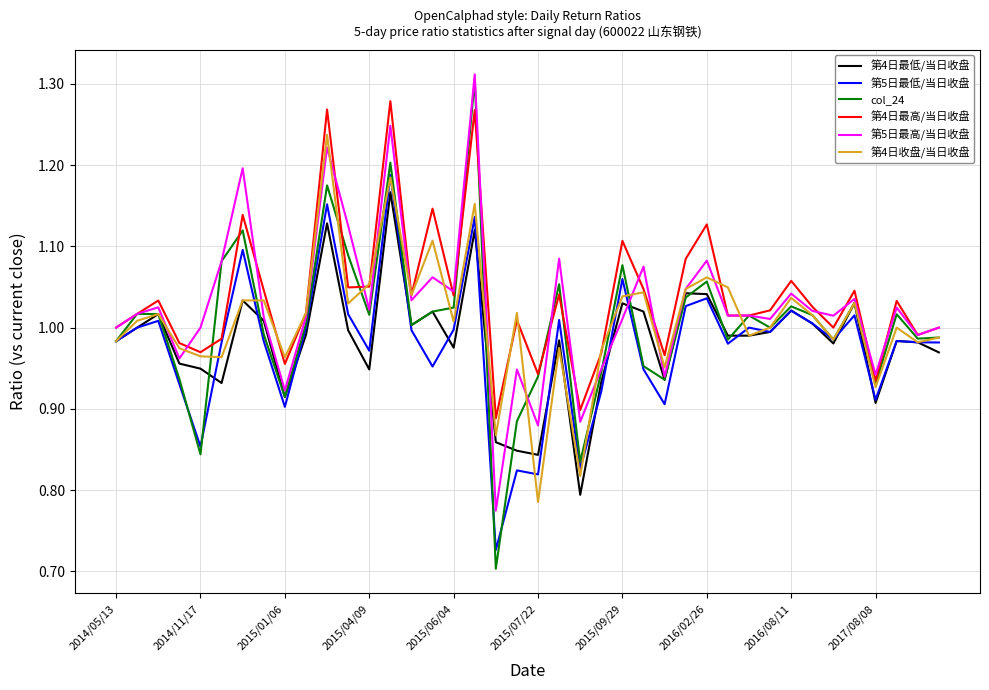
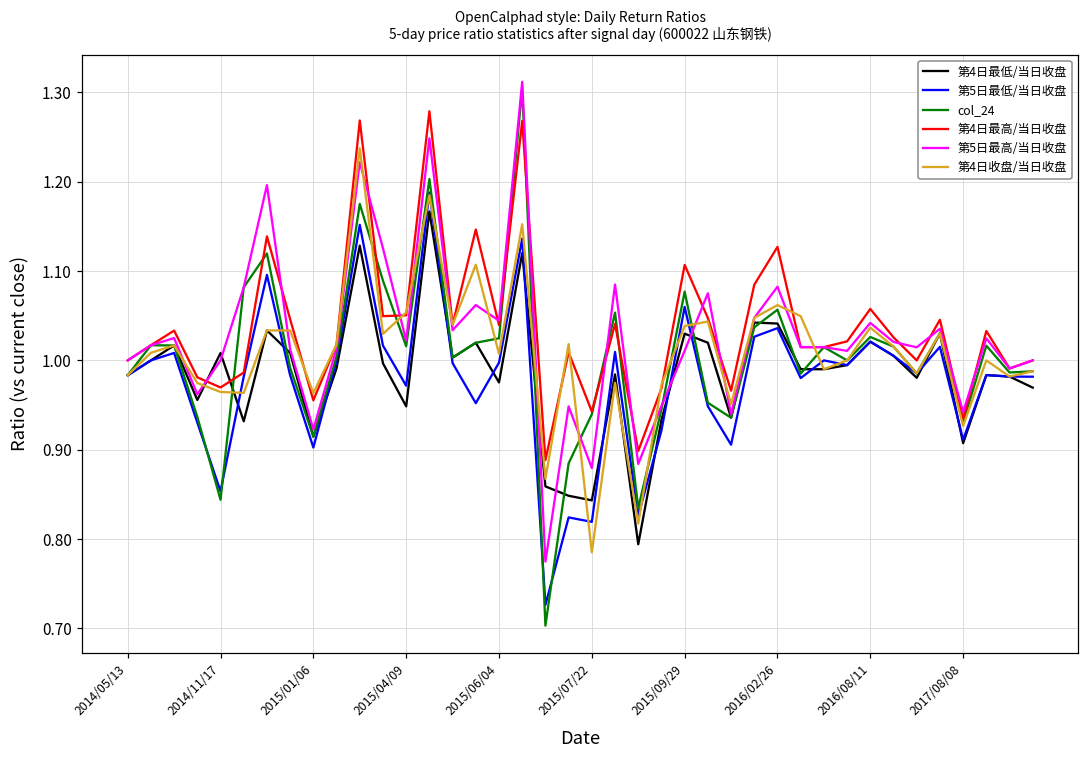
第4日最低/当日收盘, 2014/11/17: 0.95 -> 1.01
